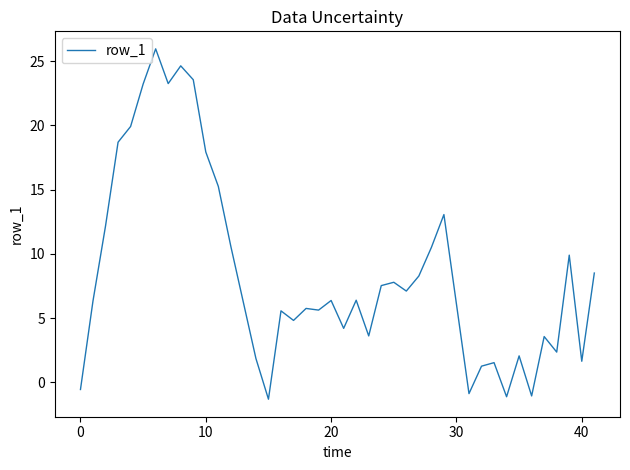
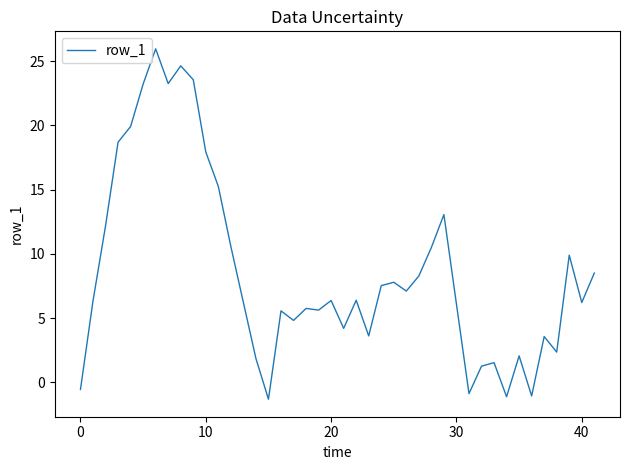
40: 1.6 -> 6.2
